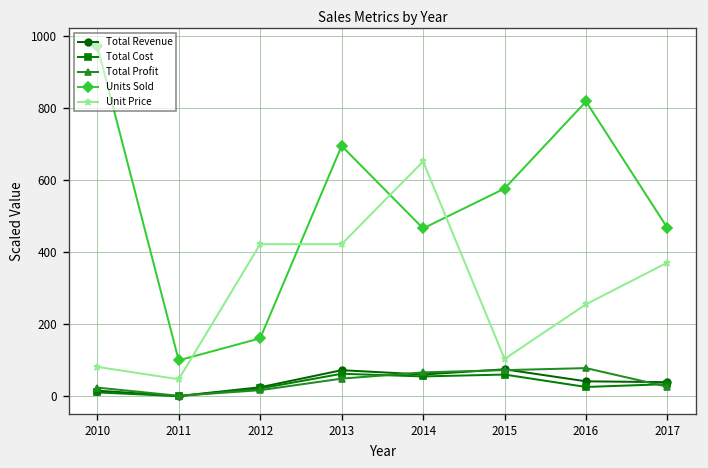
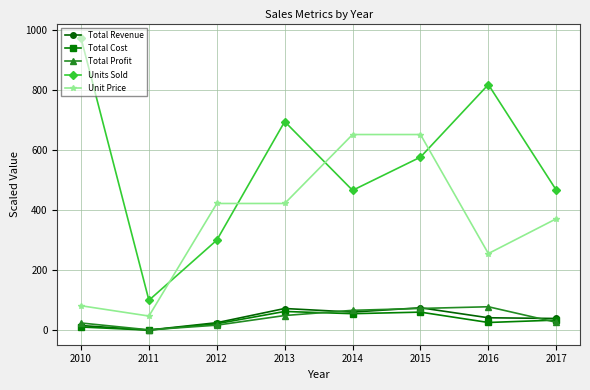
Units Sold, 2012: 160 -> 300
Unit Price, 2015: 100 -> 650
